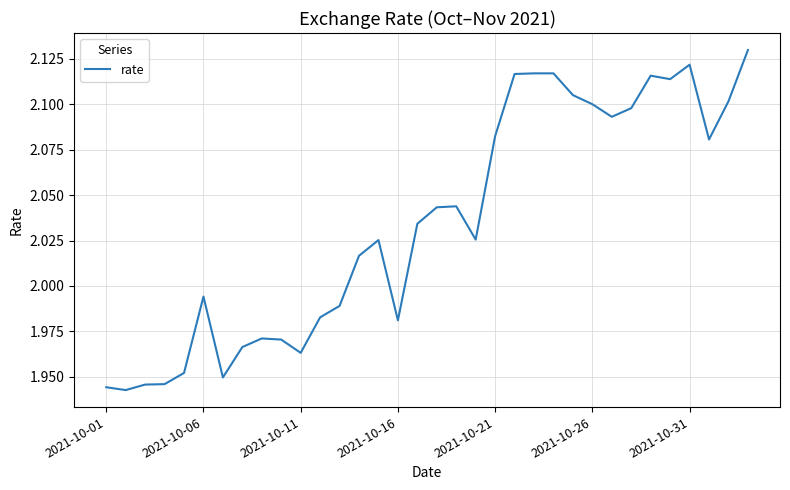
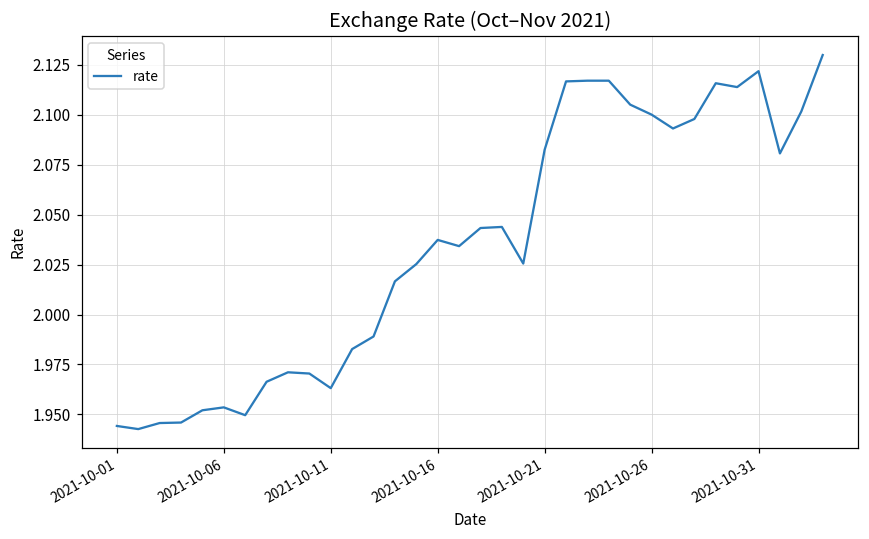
2021-10-06: 1.994 -> 1.954
2021-10-16: 1.981 -> 2.037
